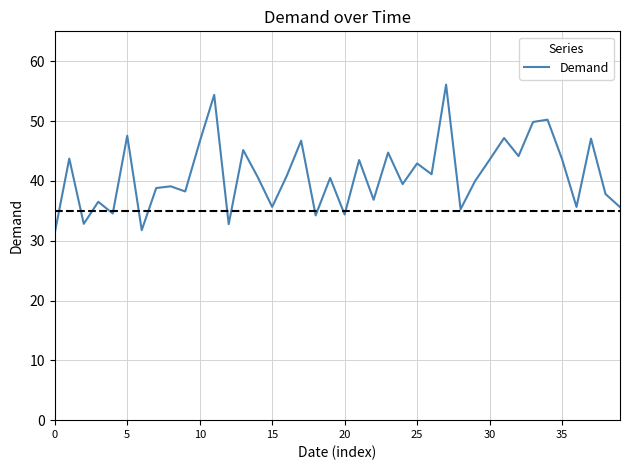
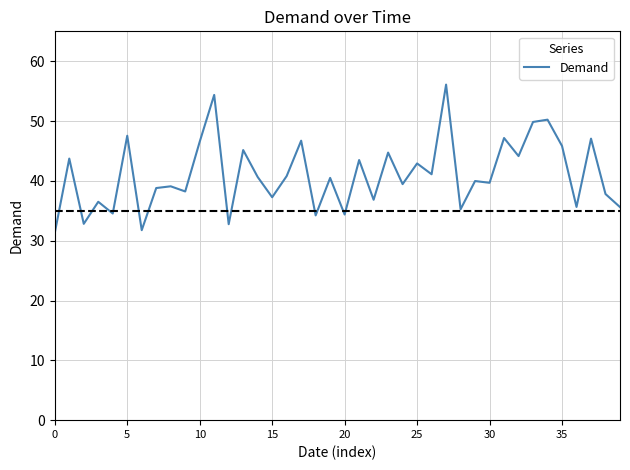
15: 36 -> 37
30: 44 -> 40
35: 44 -> 46
